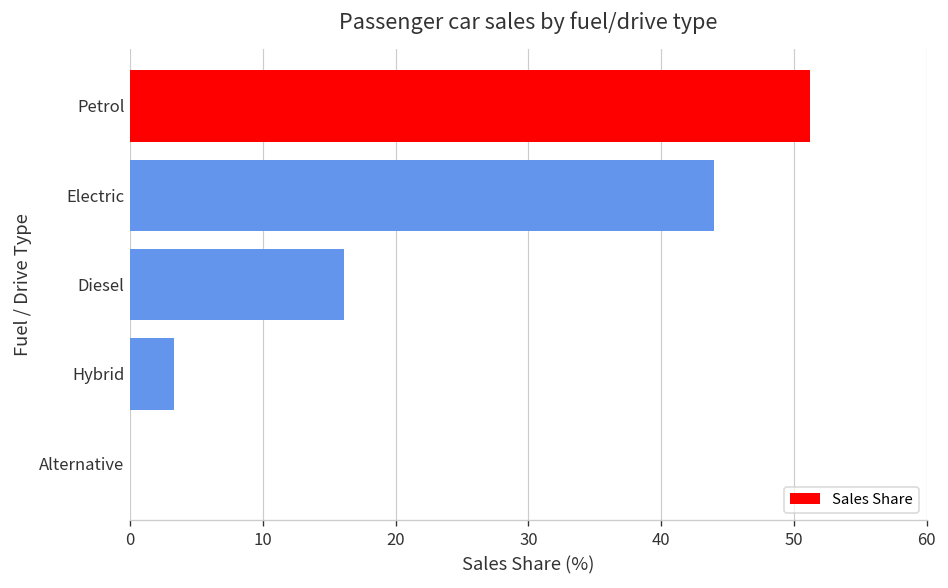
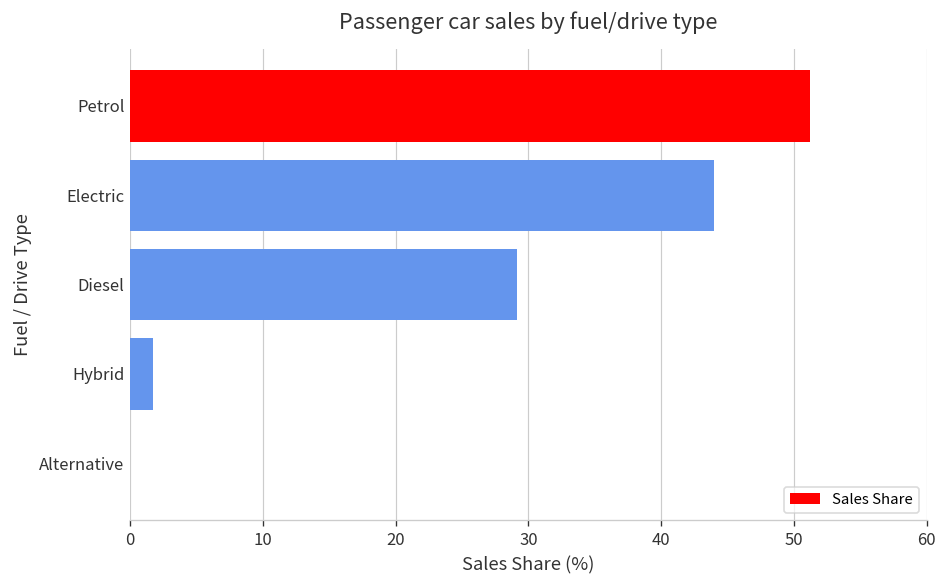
Diesel: 16.1 -> 29.1
Hybrid: 3.3 -> 1.7
